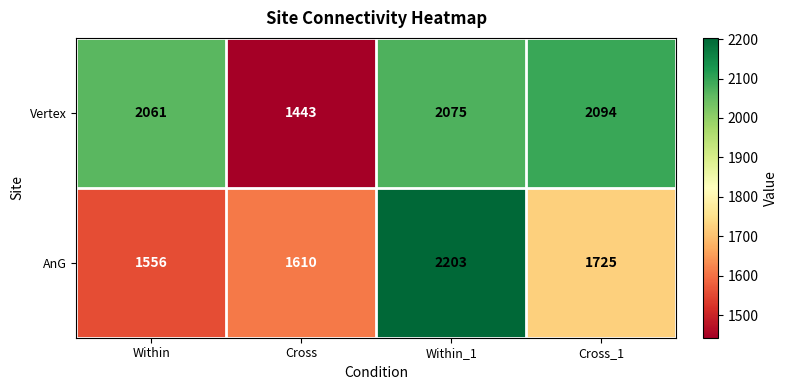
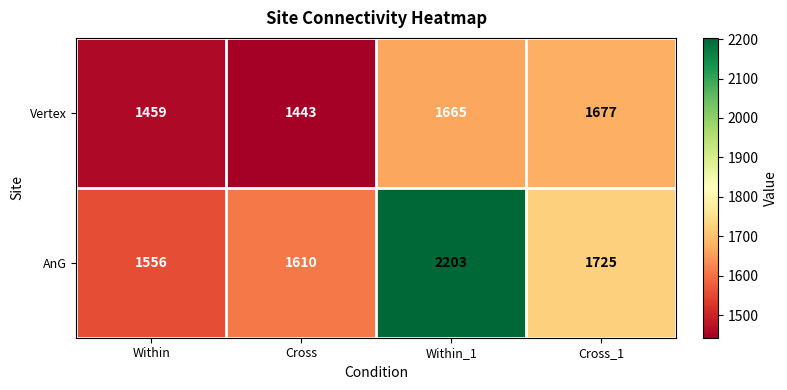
Vertex, Within: 2061 -> 1459
Vertex, Within_1: 2075 -> 1665
Vertex, Cross_1: 2094 -> 1677
